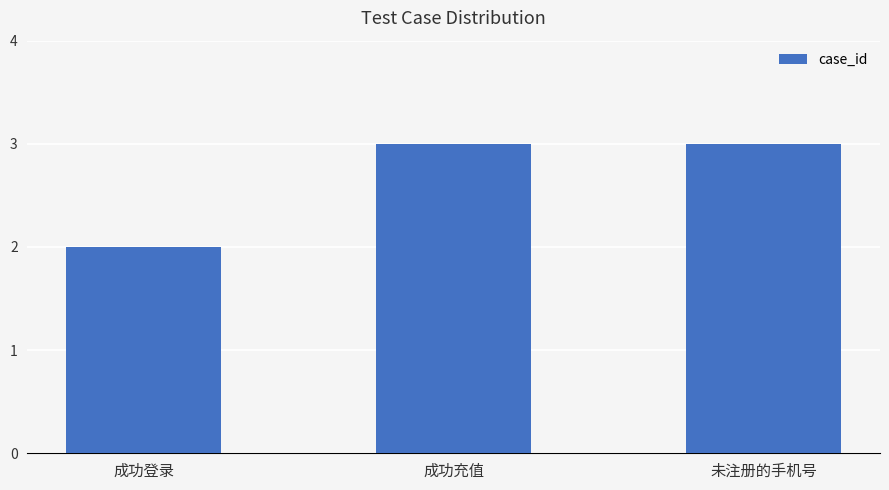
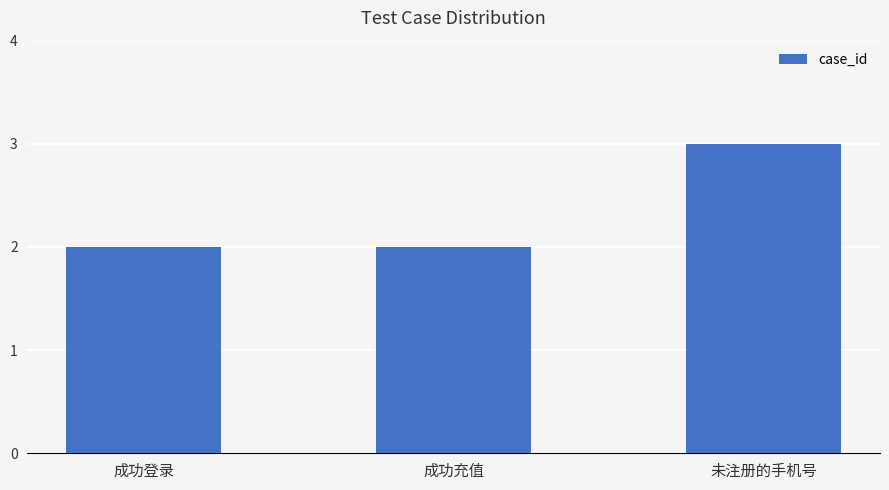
成功充值: 3 -> 2
